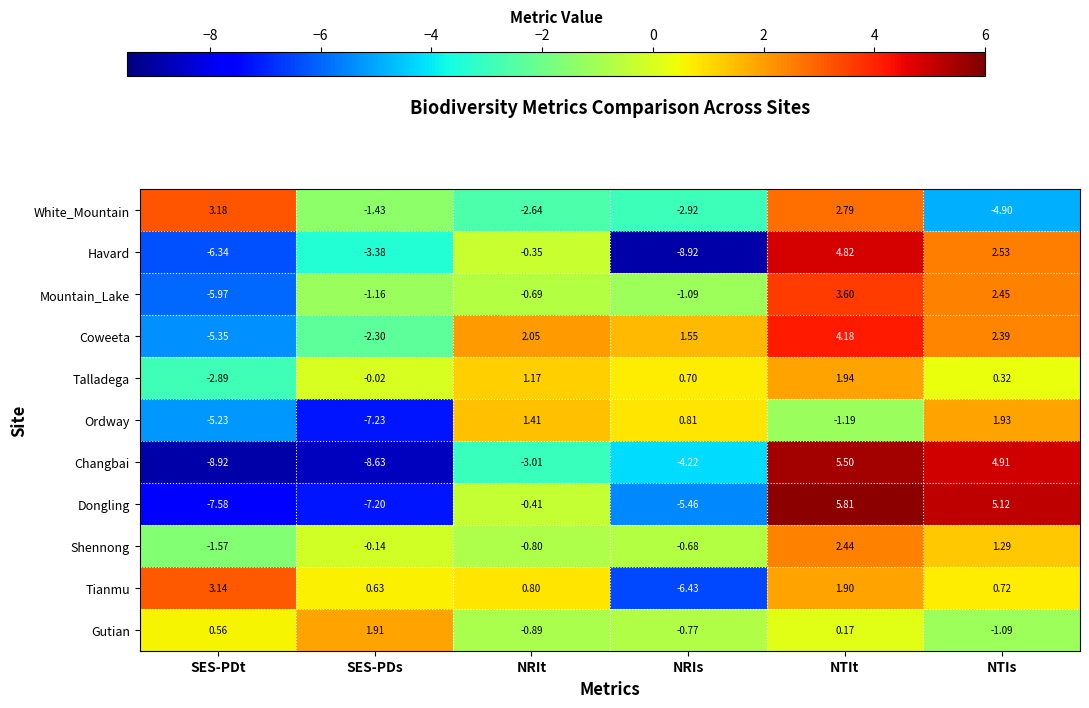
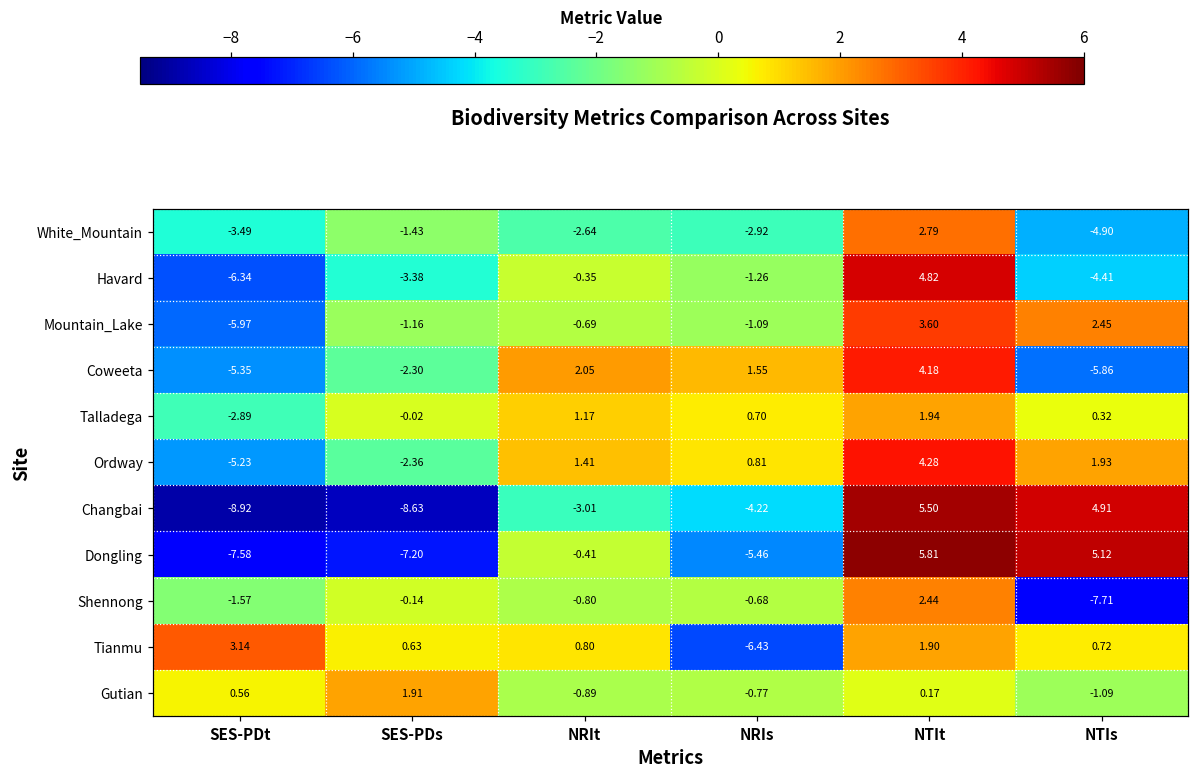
White_Mountain, SES-PDt: 3.18 -> -3.49
Havard, NRIs: -8.92 -> -1.26
Havard, NTIs: 2.53 -> -4.41
Coweeta, NTIs: 2.39 -> -5.86
Ordway, SES-PDs: -7.23 -> -2.36
Ordway, NTIt: -1.19 -> 4.28
Shennong, NTIs: 1.29 -> -7.71
